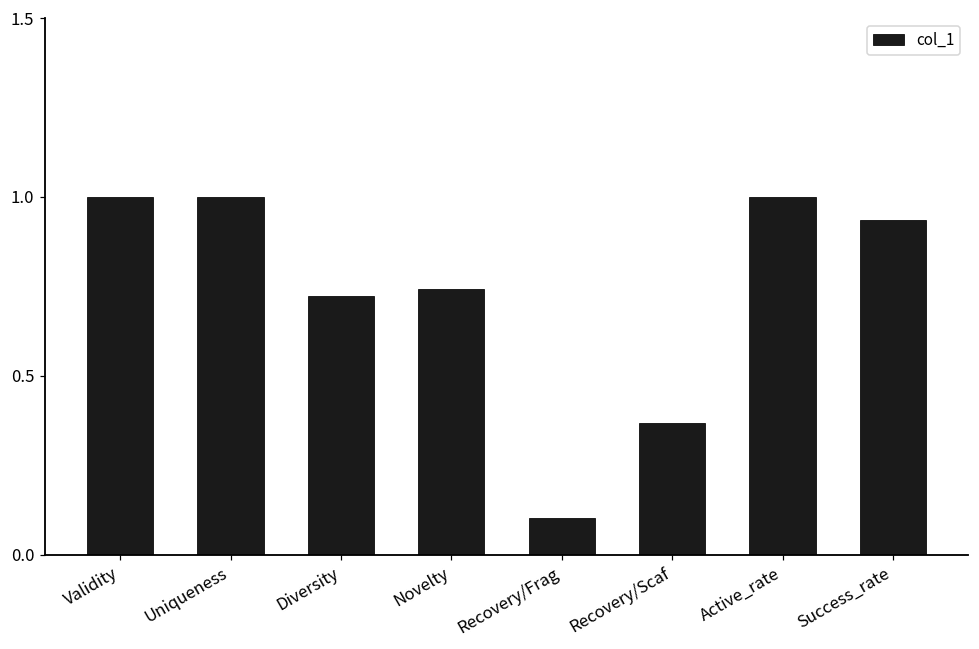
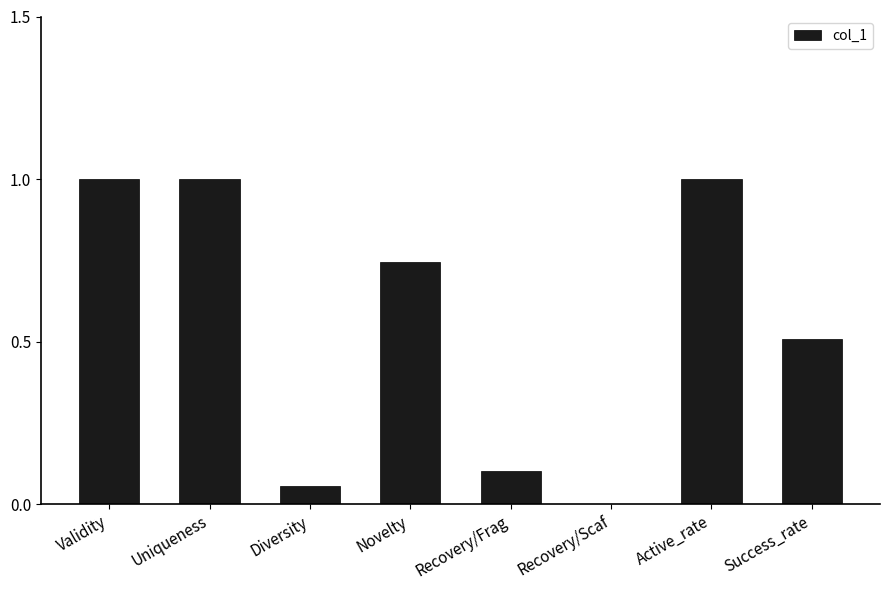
Diversity: 0.72 -> 0.06
Recovery/Scaf: 0.37 -> 0.00
Success_rate: 0.93 -> 0.51
